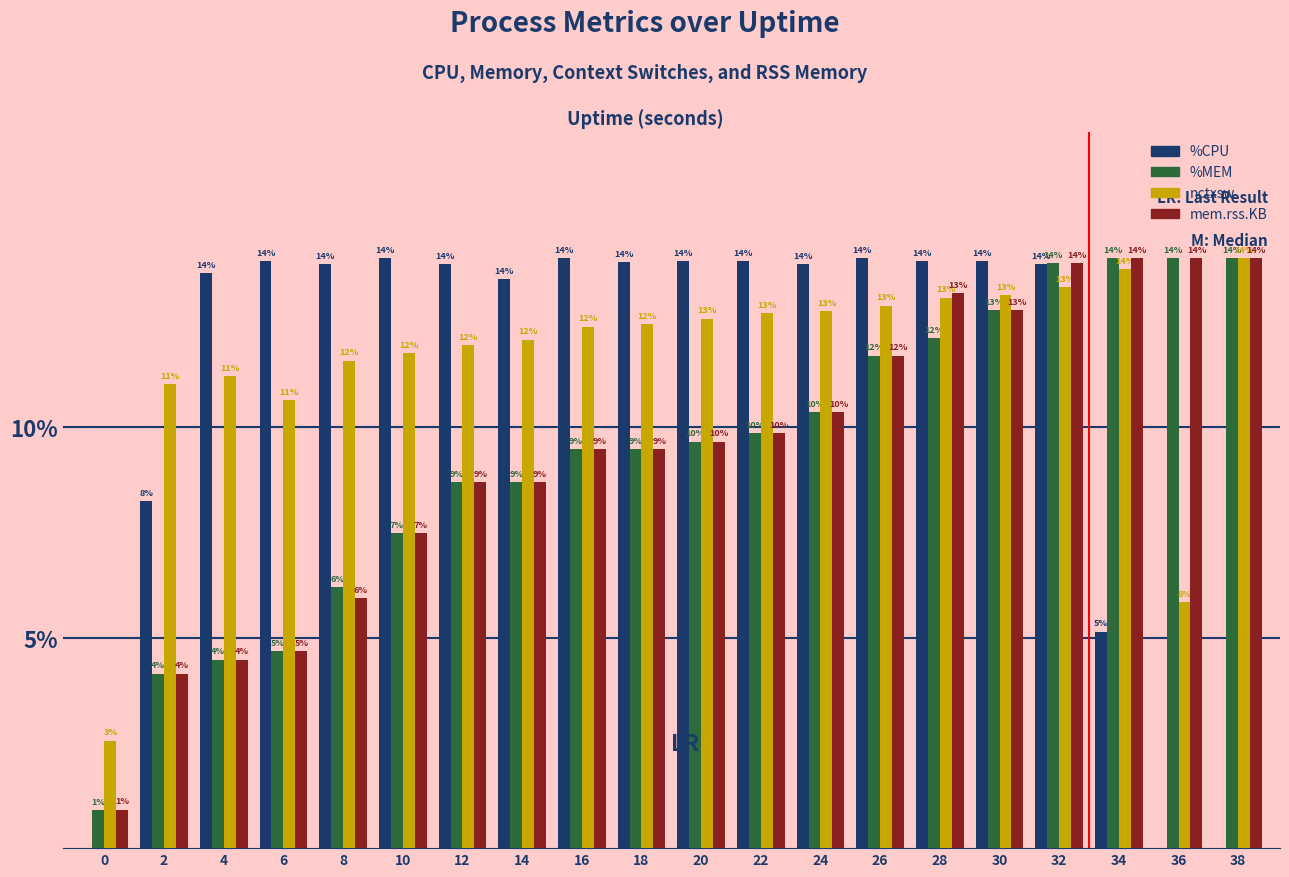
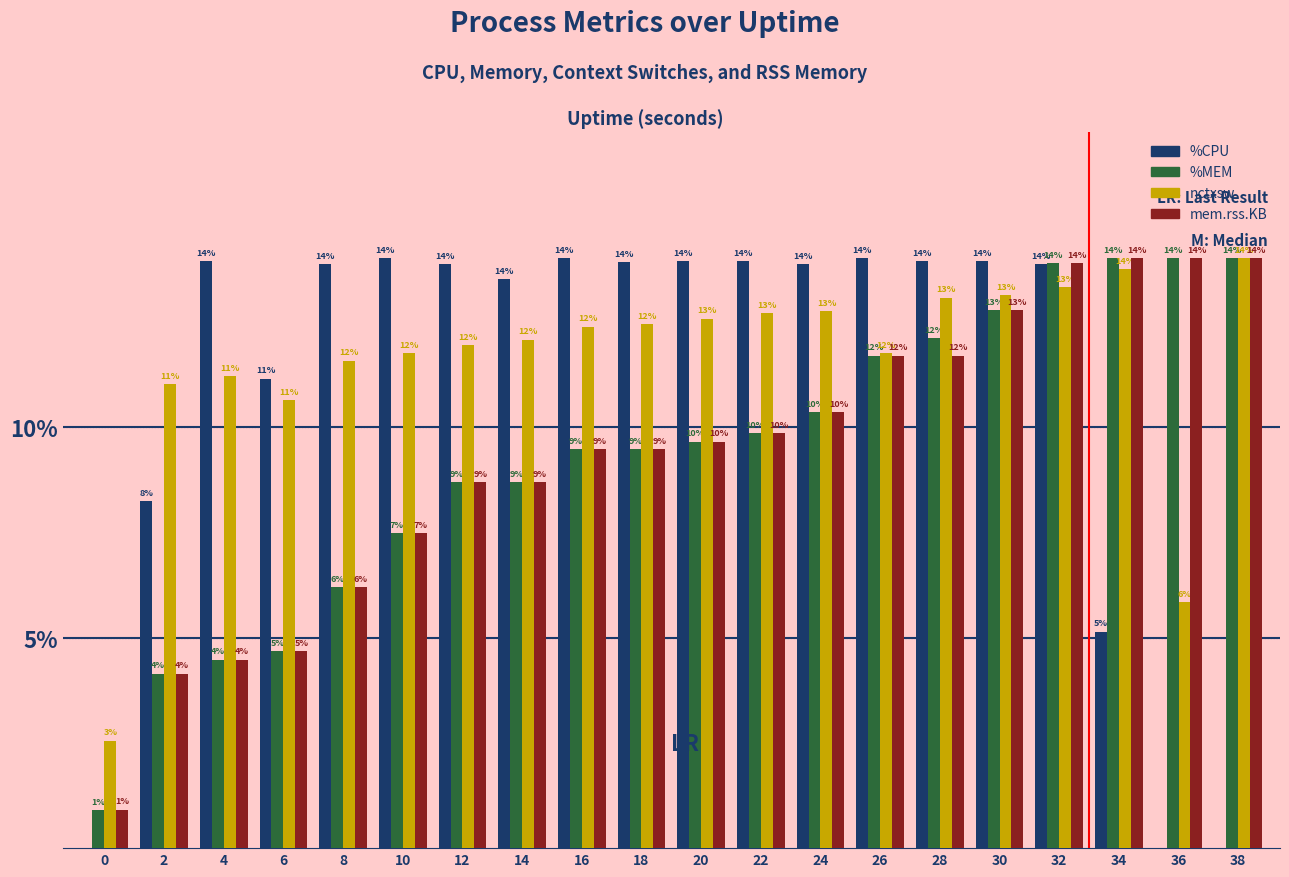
%CPU, 4: 13.7% -> 13.9%
%CPU, 6: 14% -> 11%
mem.rss.KB, 8: 5.9% -> 6.2%
nctxsw, 26: 13% -> 12%
mem.rss.KB, 28: 13% -> 12%
